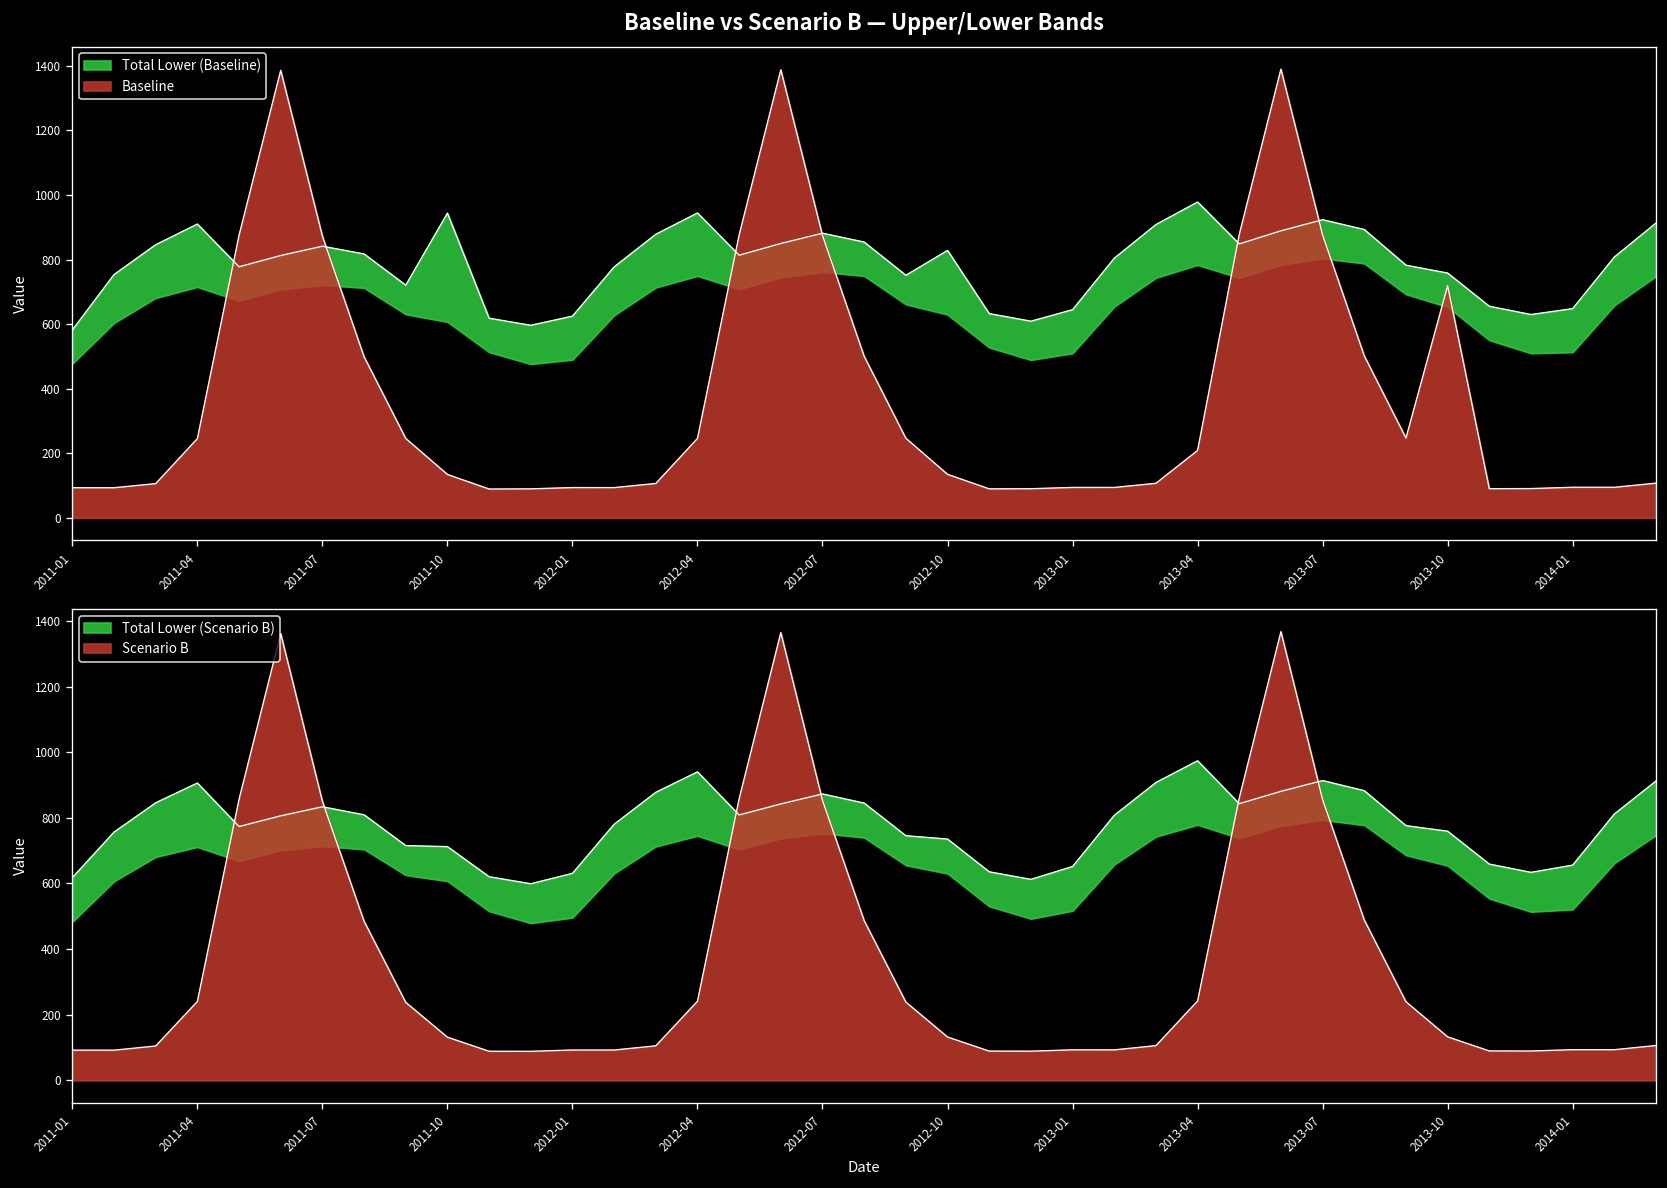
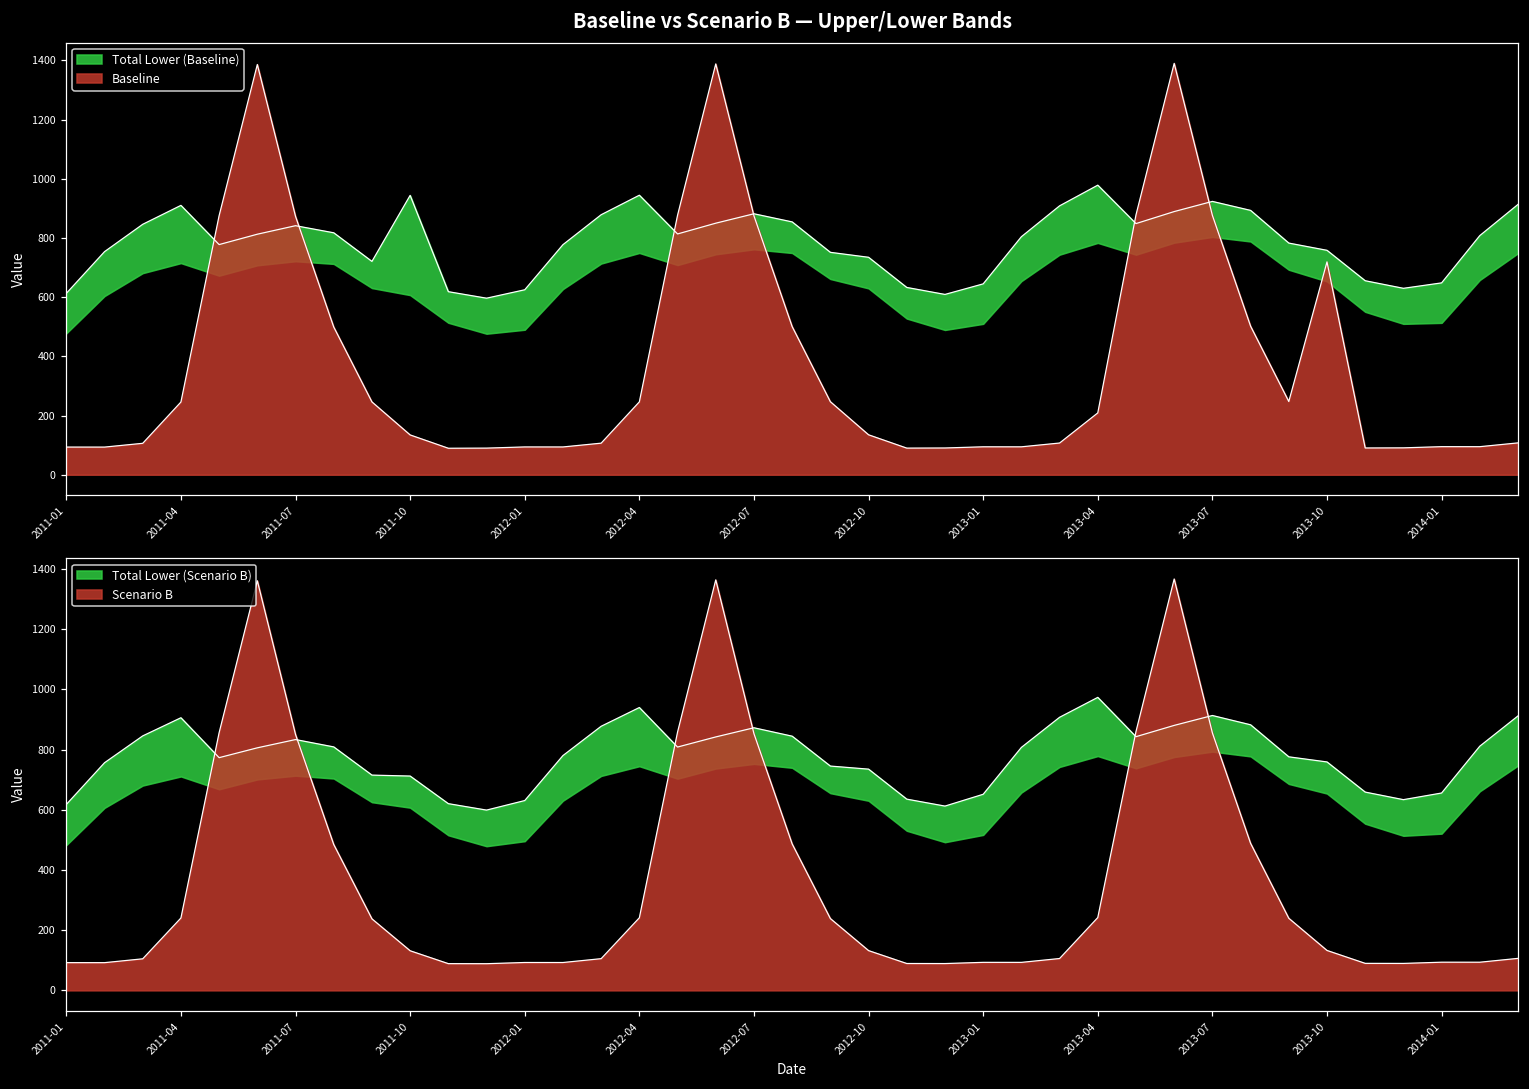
Baseline vs Scenario B — Upper/Lower Bands, Total Lower (Baseline), 2011-01: 580 -> 610
Baseline vs Scenario B — Upper/Lower Bands, Total Lower (Baseline), 2012-10: 830 -> 730
